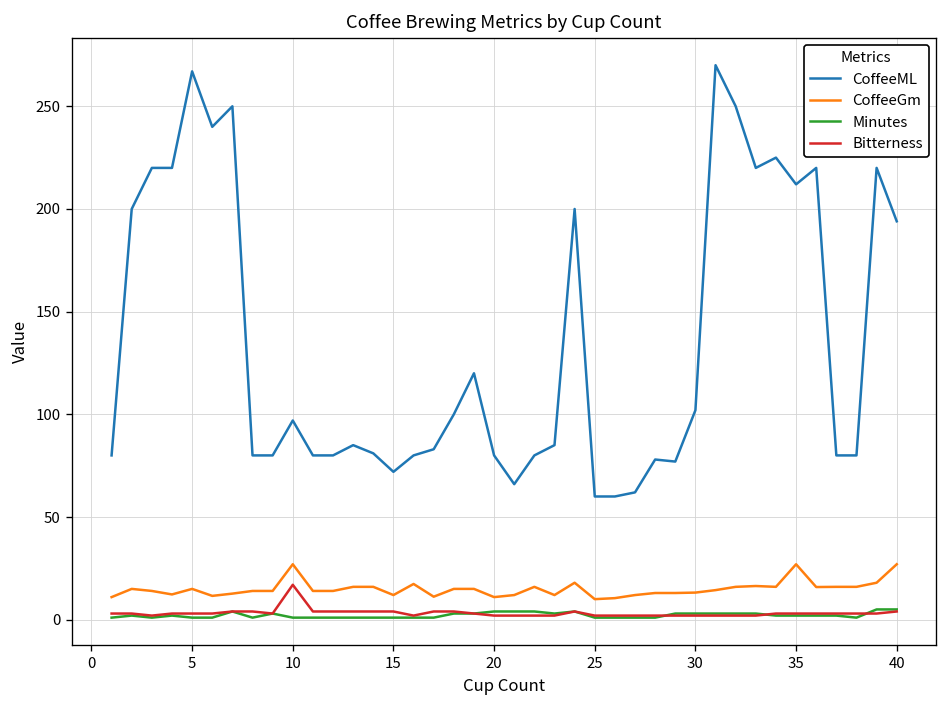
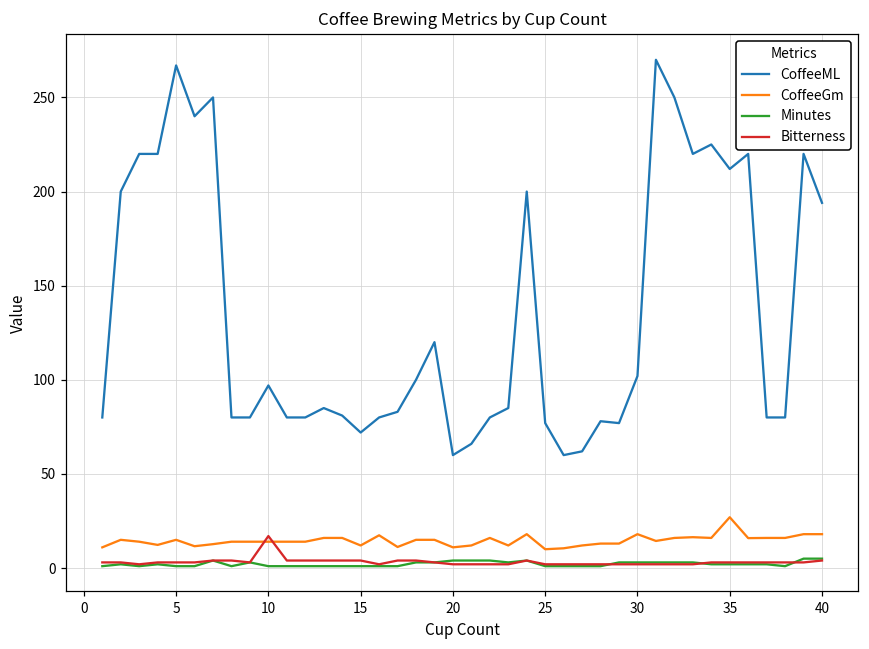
CoffeeGm, 10: 27 -> 14
CoffeeML, 20: 80 -> 60
CoffeeML, 25: 60 -> 77
CoffeeGm, 30: 13 -> 18
CoffeeGm, 40: 27 -> 18
